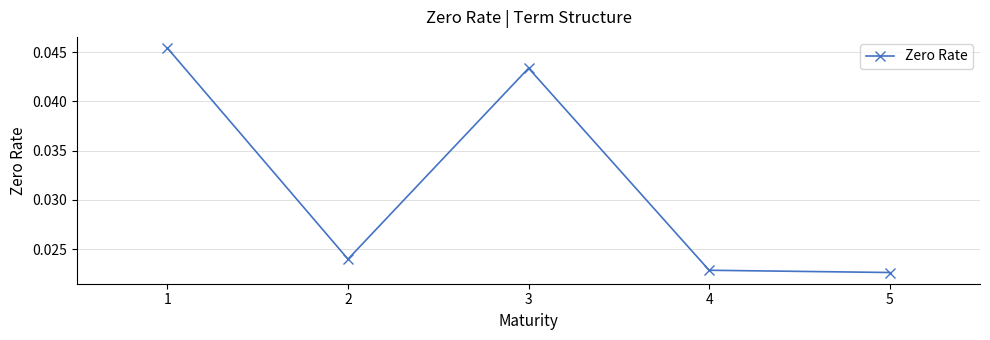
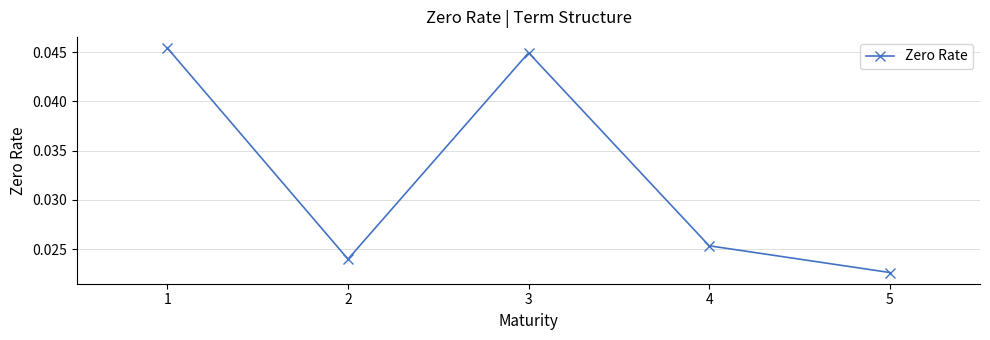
3: 0.043 -> 0.045
4: 0.023 -> 0.025
